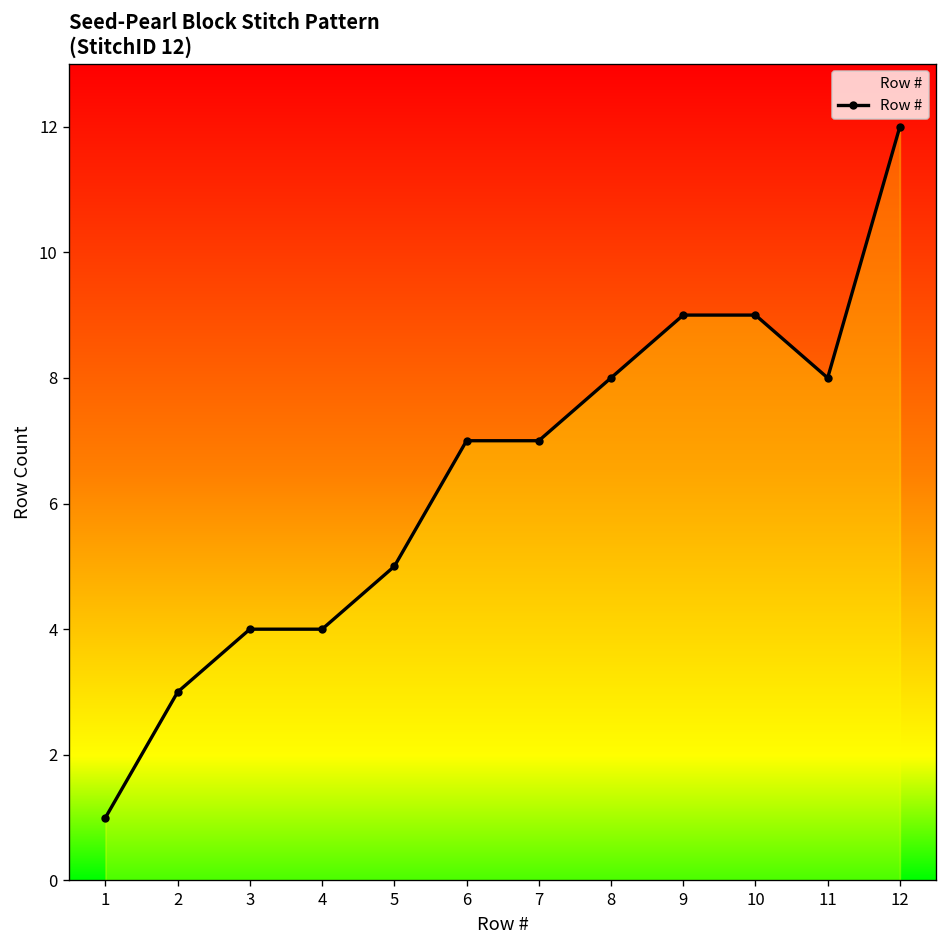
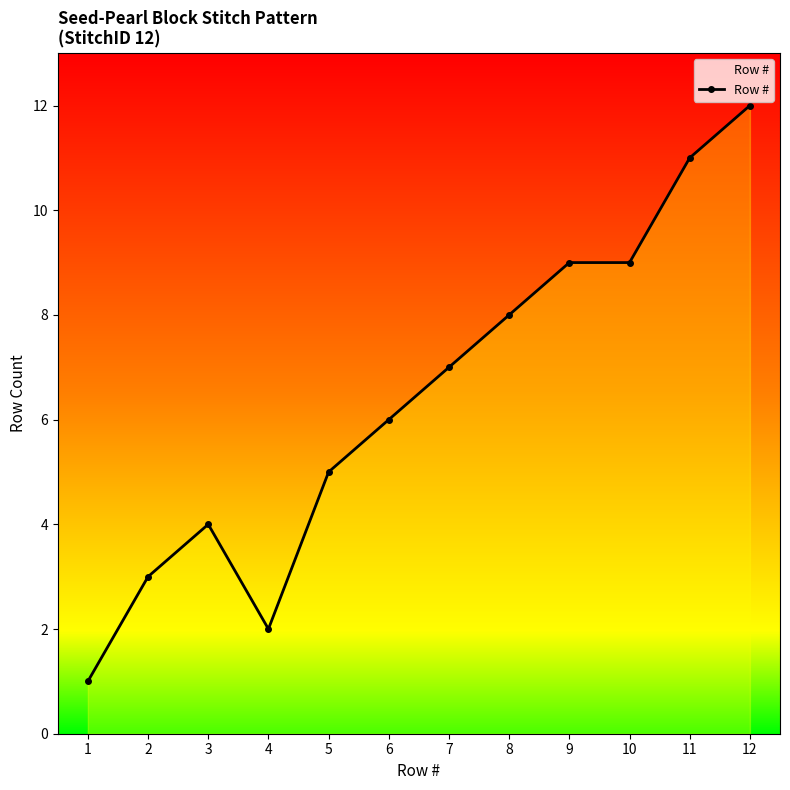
4: 4 -> 2
6: 7 -> 6
11: 8 -> 11
